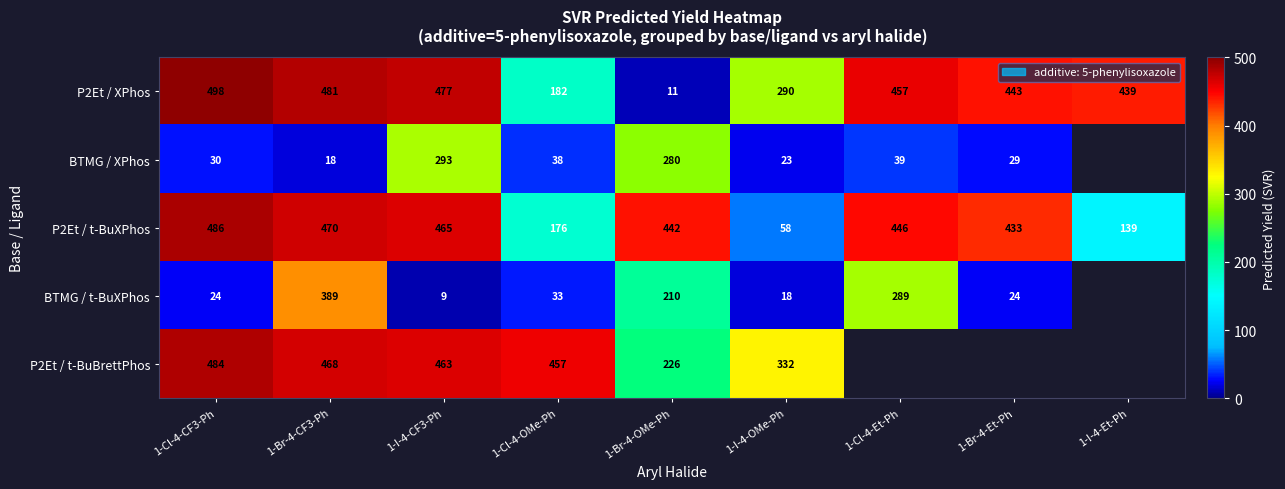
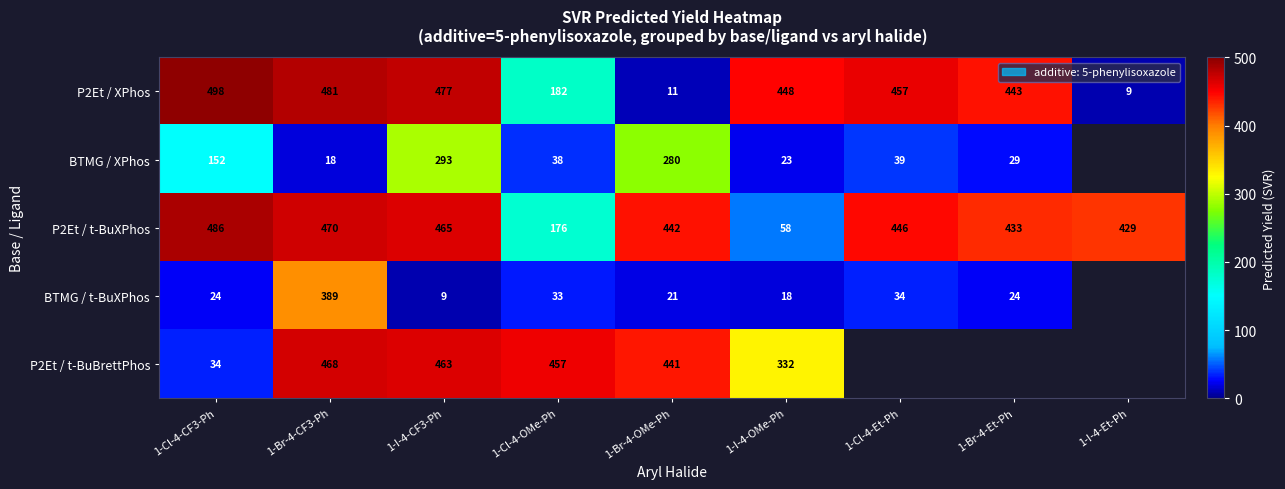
P2Et / XPhos, 1-I-4-OMe-Ph: 290 -> 448
P2Et / XPhos, 1-I-4-Et-Ph: 439 -> 9
BTMG / XPhos, 1-Cl-4-CF3-Ph: 30 -> 152
P2Et / t-BuXPhos, 1-I-4-Et-Ph: 139 -> 429
BTMG / t-BuXPhos, 1-Br-4-OMe-Ph: 210 -> 21
BTMG / t-BuXPhos, 1-Cl-4-Et-Ph: 289 -> 34
P2Et / t-BuBrettPhos, 1-Cl-4-CF3-Ph: 484 -> 34
P2Et / t-BuBrettPhos, 1-Br-4-OMe-Ph: 226 -> 441
